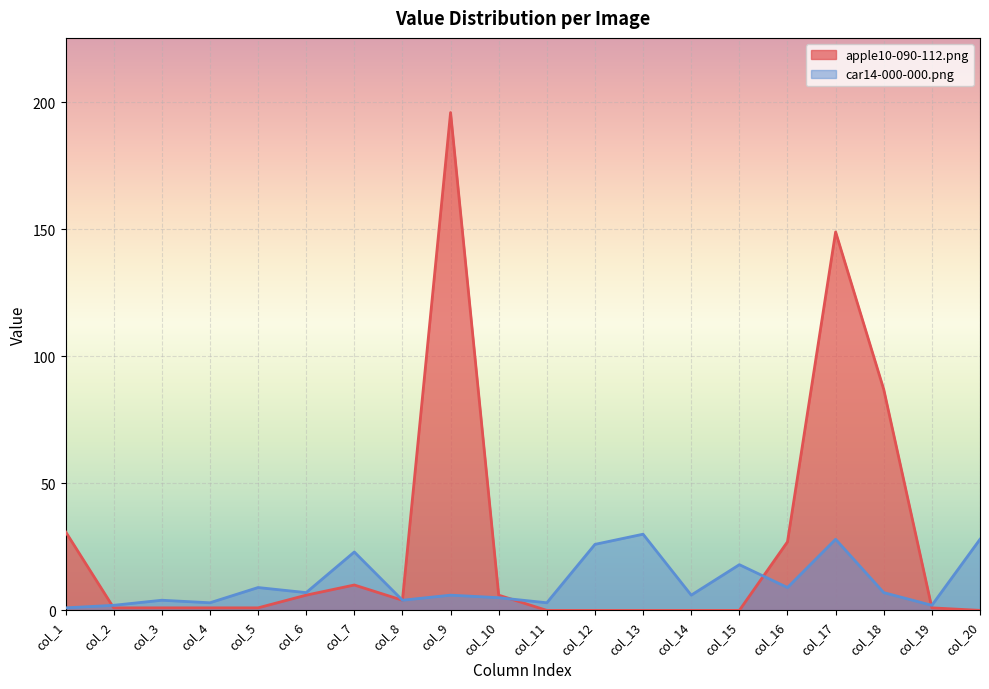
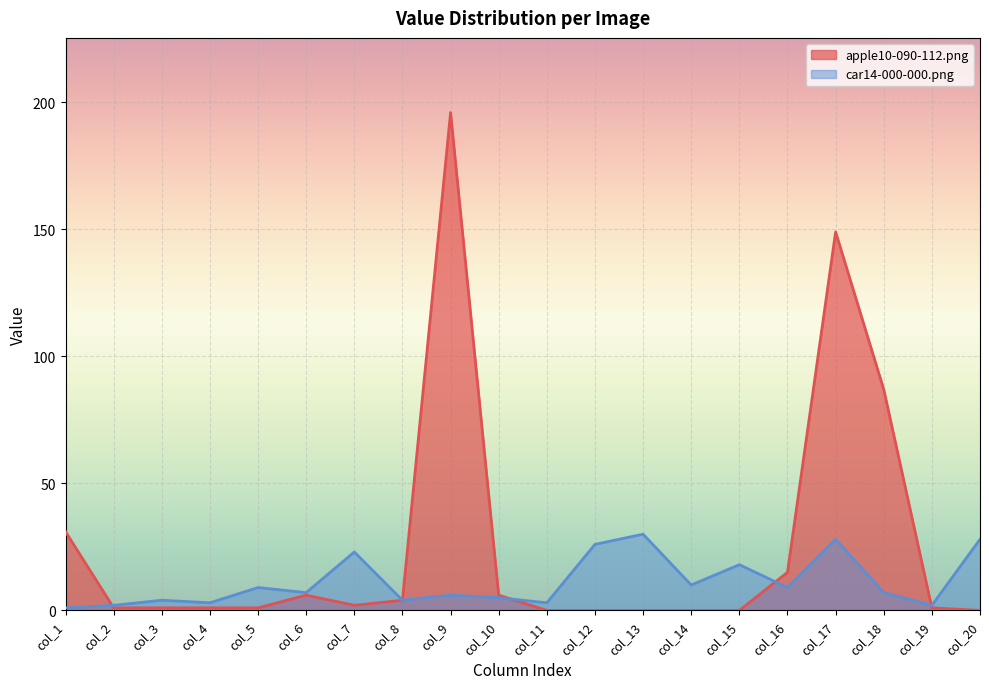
apple10-090-112.png, col_7: 10 -> 2
car14-000-000.png, col_14: 6 -> 10
apple10-090-112.png, col_16: 27 -> 15
